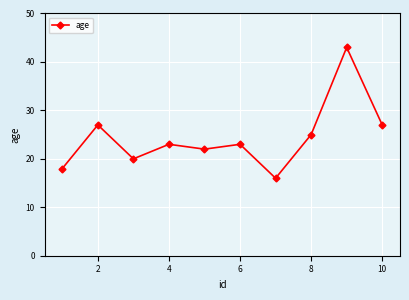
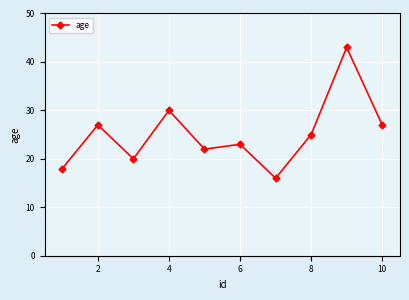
4: 23 -> 30
